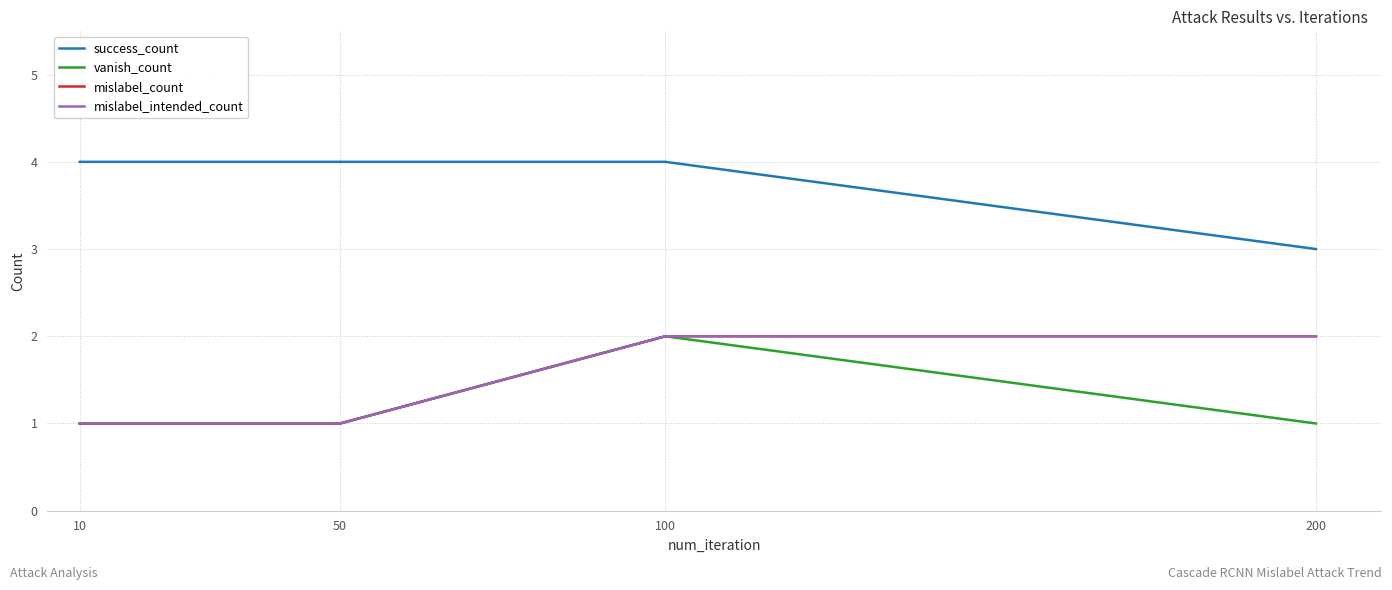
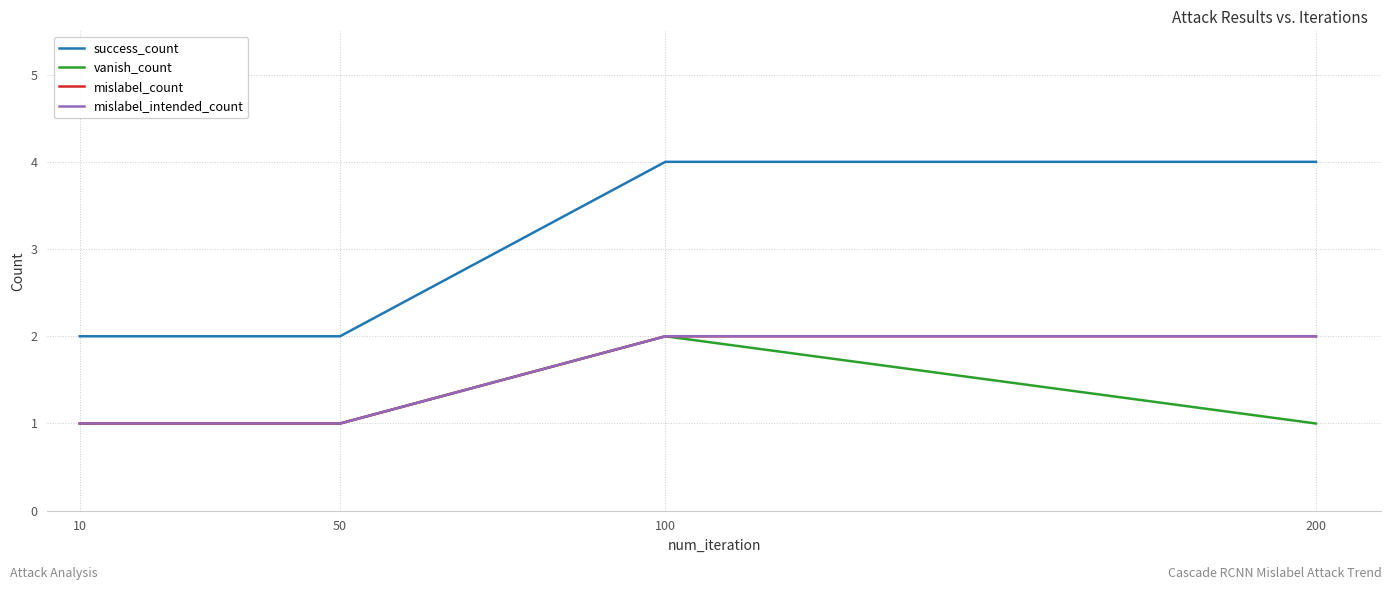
success_count, 10: 4 -> 2
success_count, 50: 4 -> 2
success_count, 200: 3 -> 4
